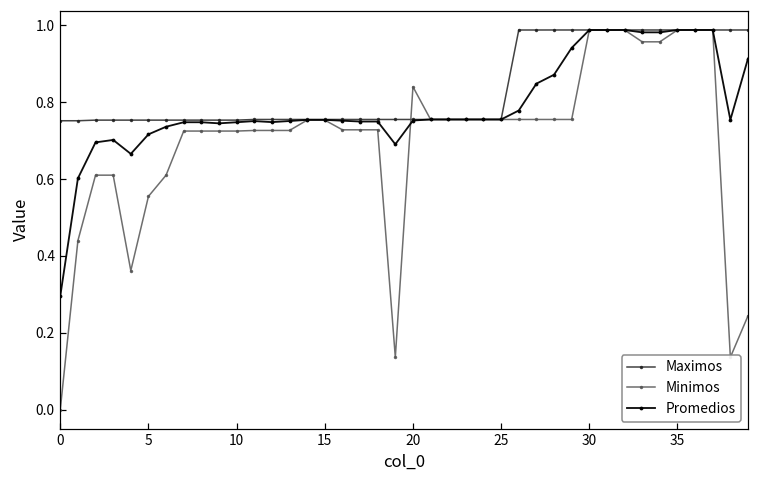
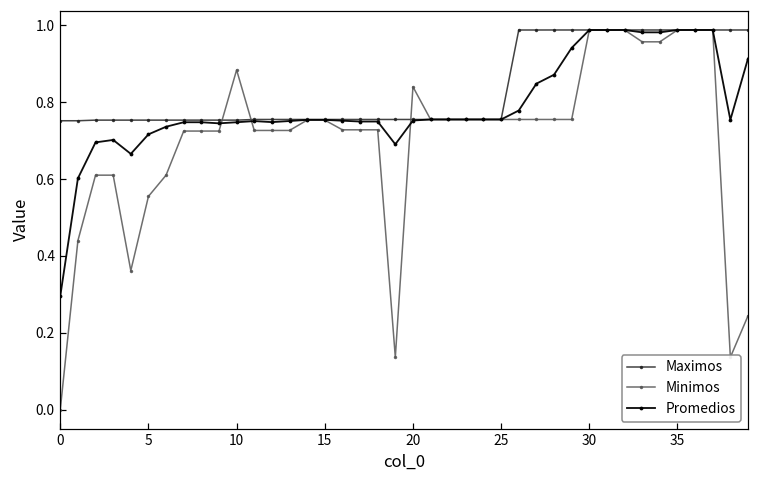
Minimos, 10: 0.73 -> 0.88
